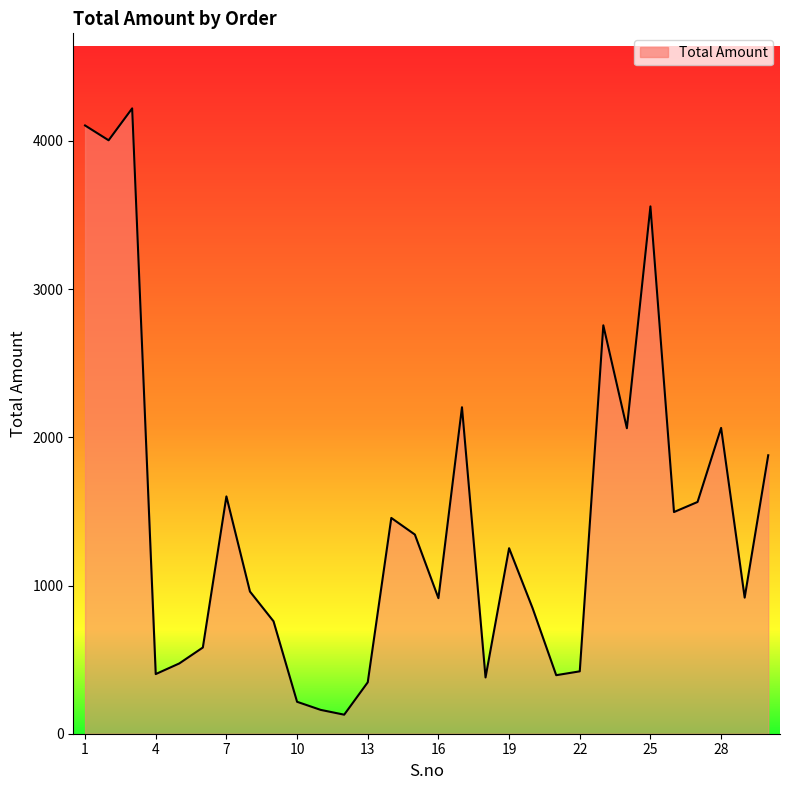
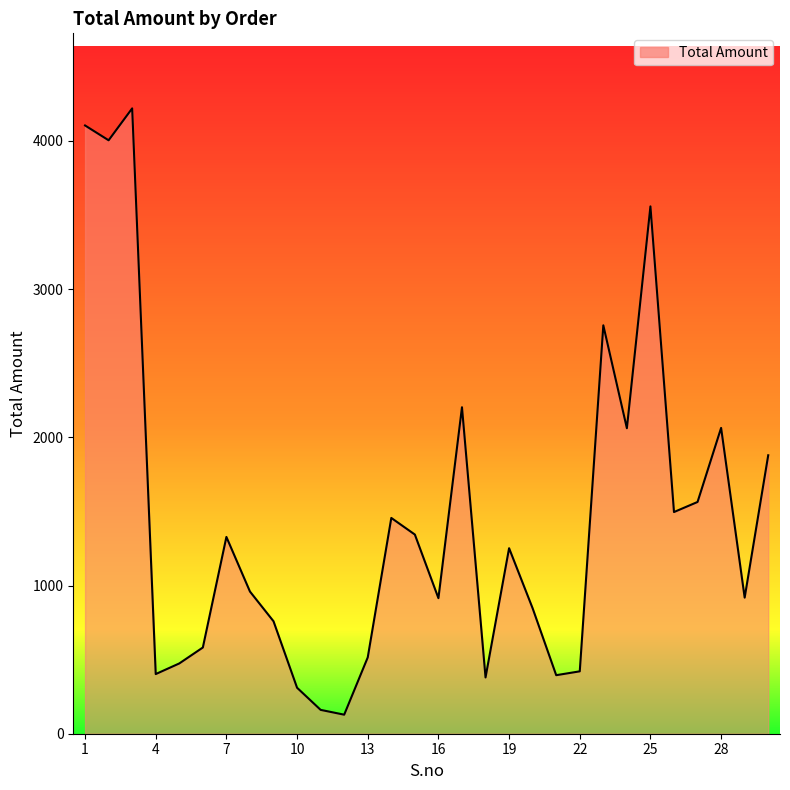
7: 1600 -> 1330
10: 220 -> 310
13: 350 -> 520
